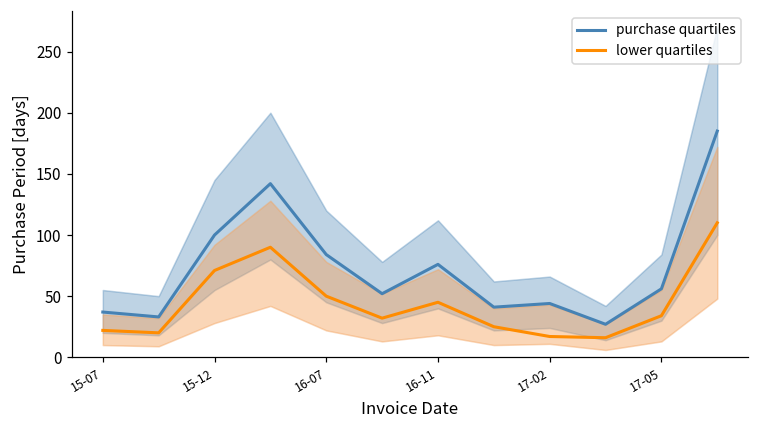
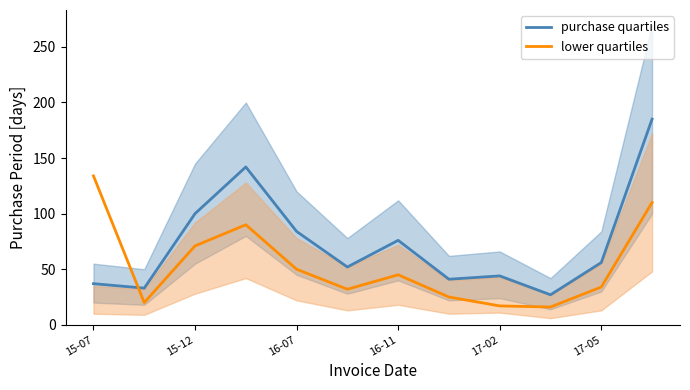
lower quartiles, 15-07: 22 -> 134
